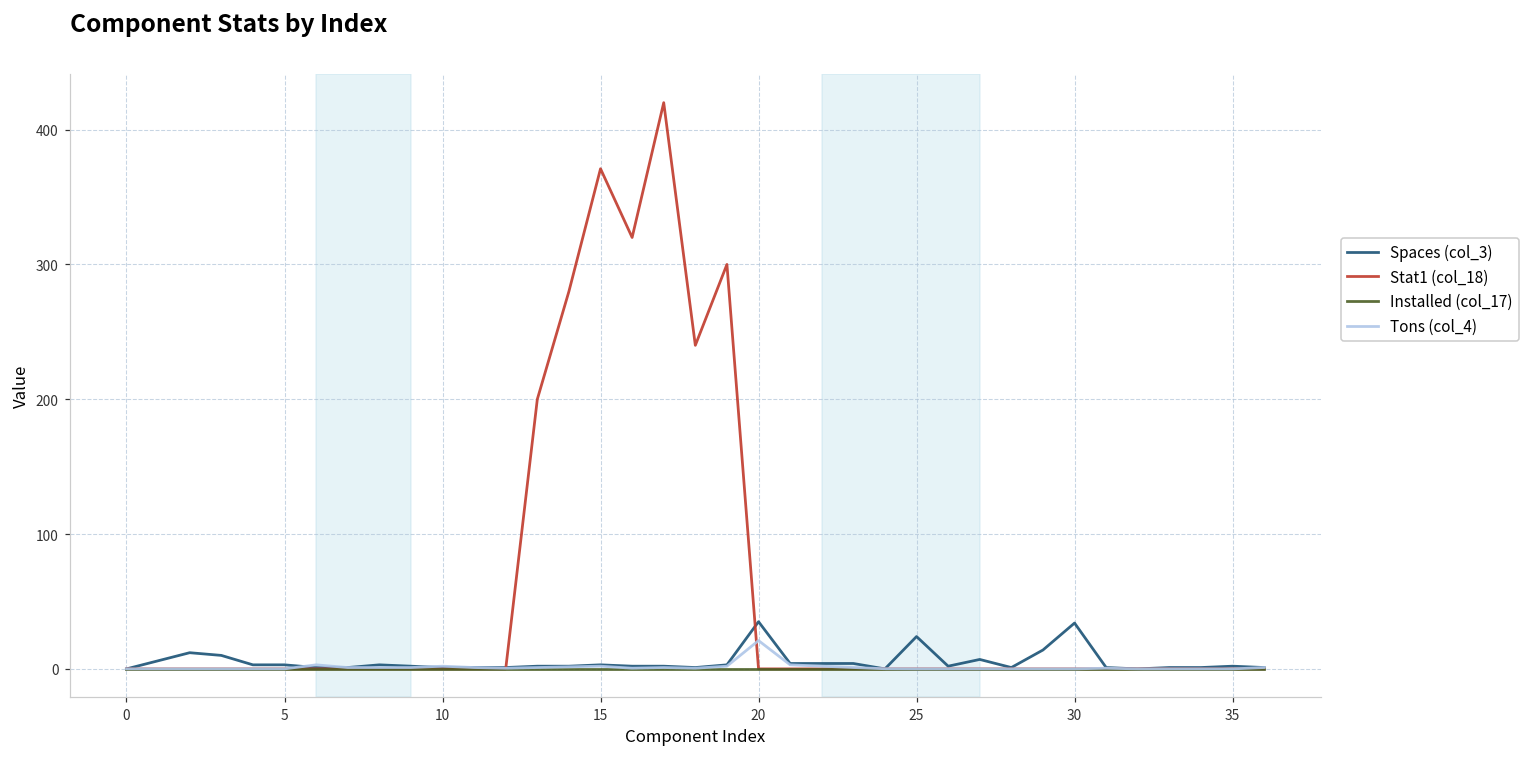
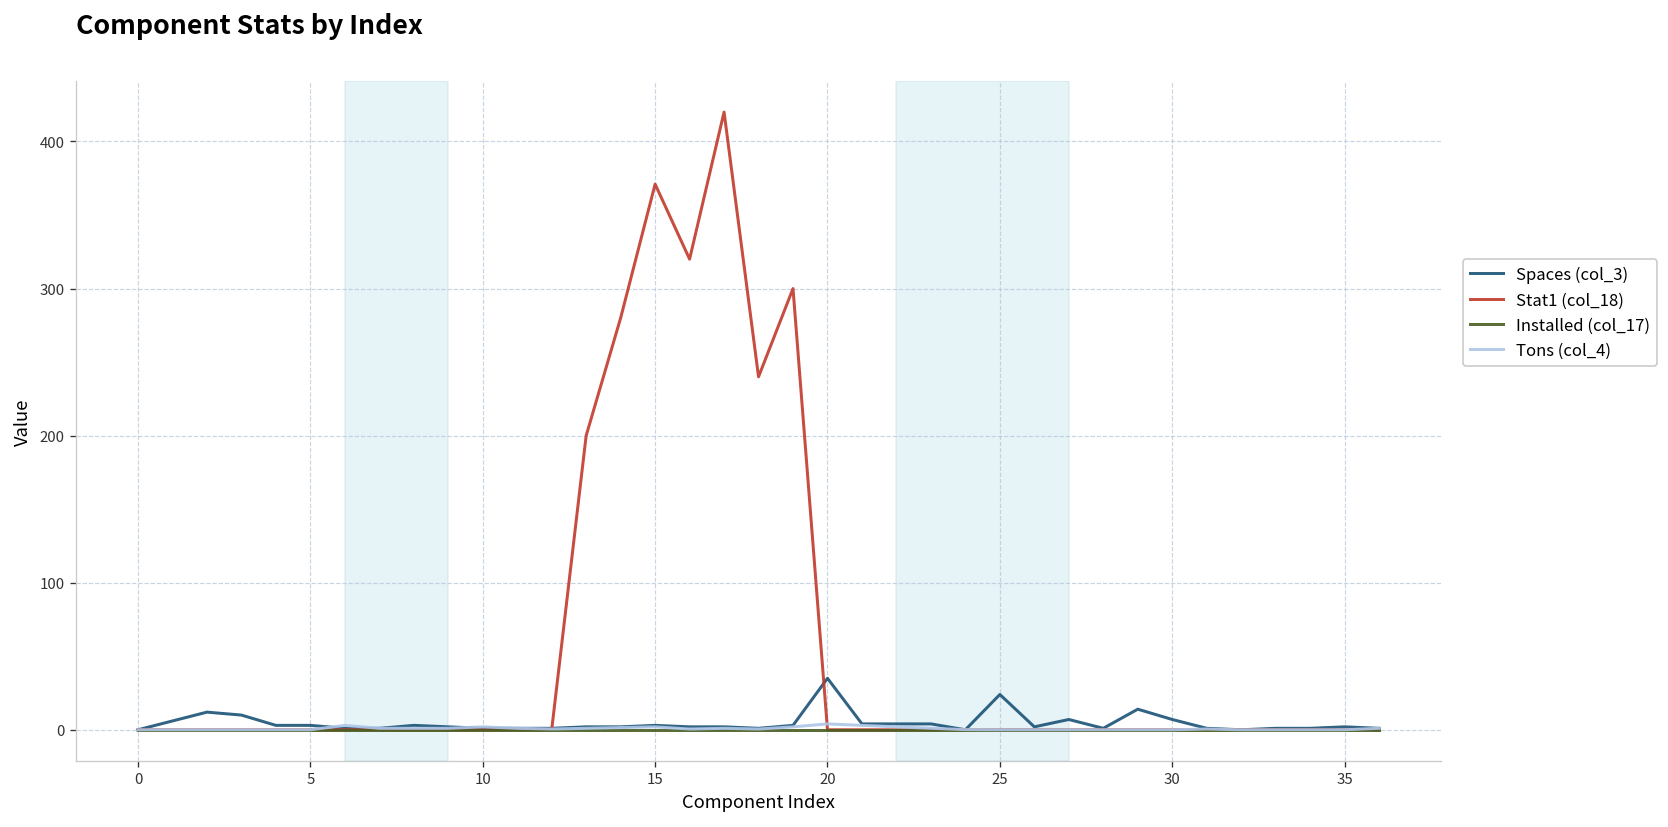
Tons (col_4), 20: 21 -> 4
Spaces (col_3), 30: 34 -> 7
